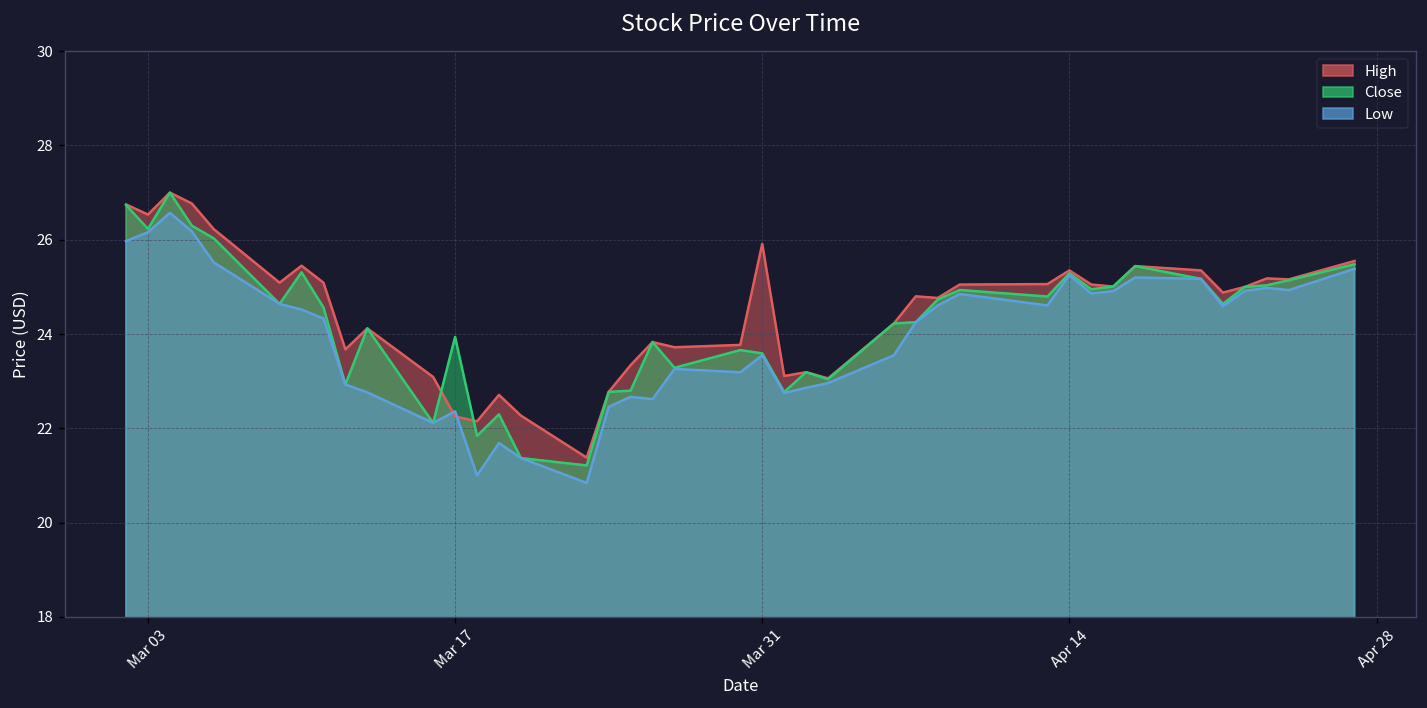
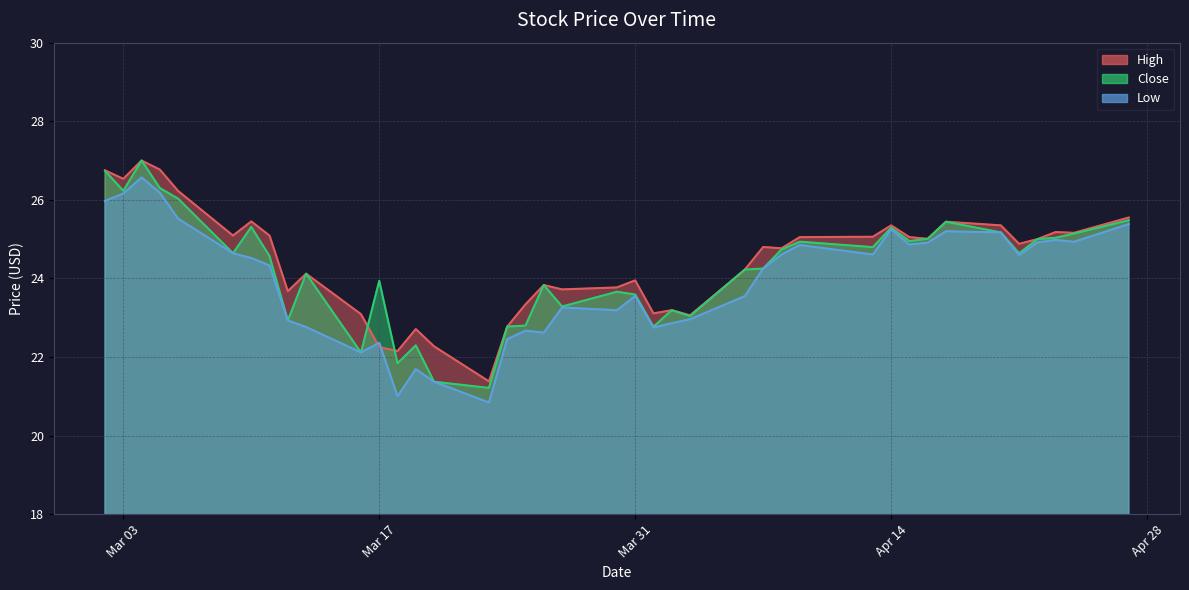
High, Mar 31: 25.9 -> 24.0
